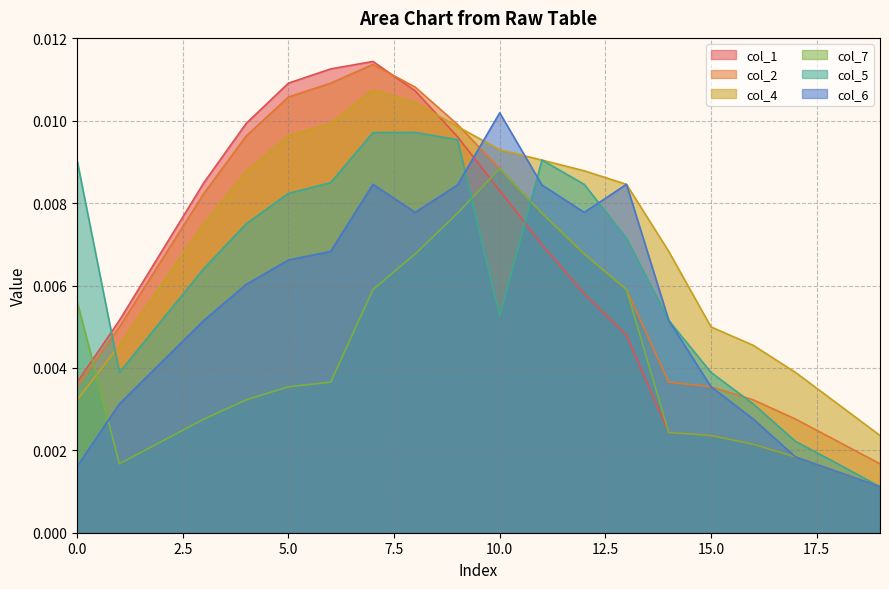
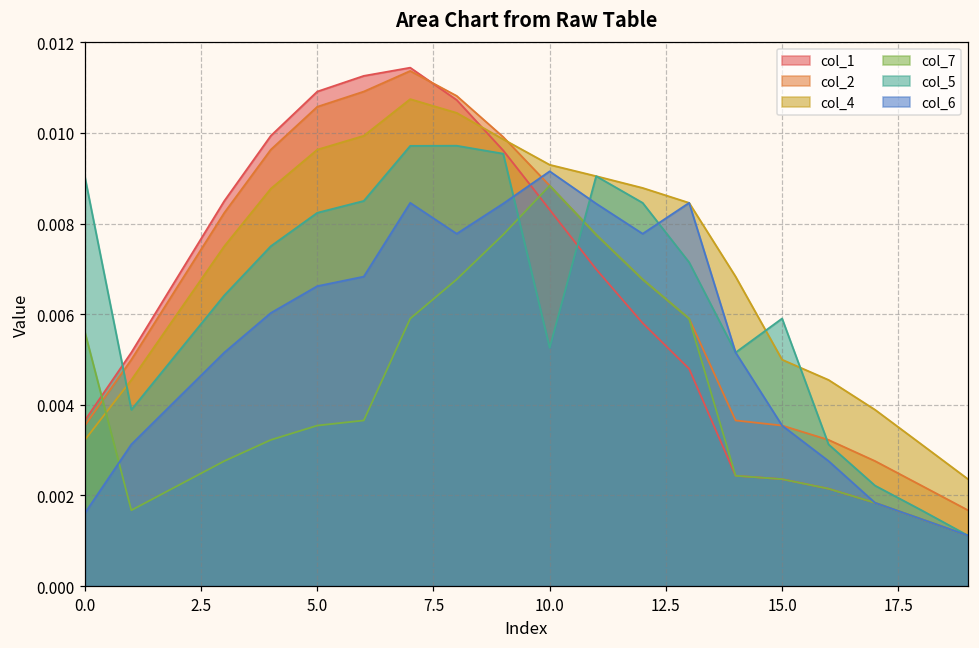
col_6, 10.0: 0.0102 -> 0.0092
col_5, 15.0: 0.0039 -> 0.0059
